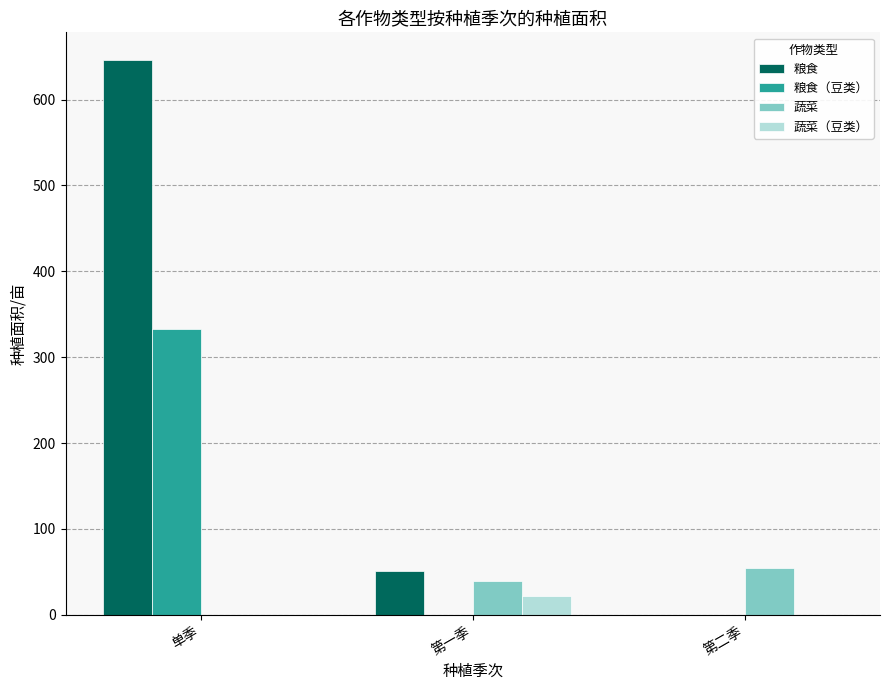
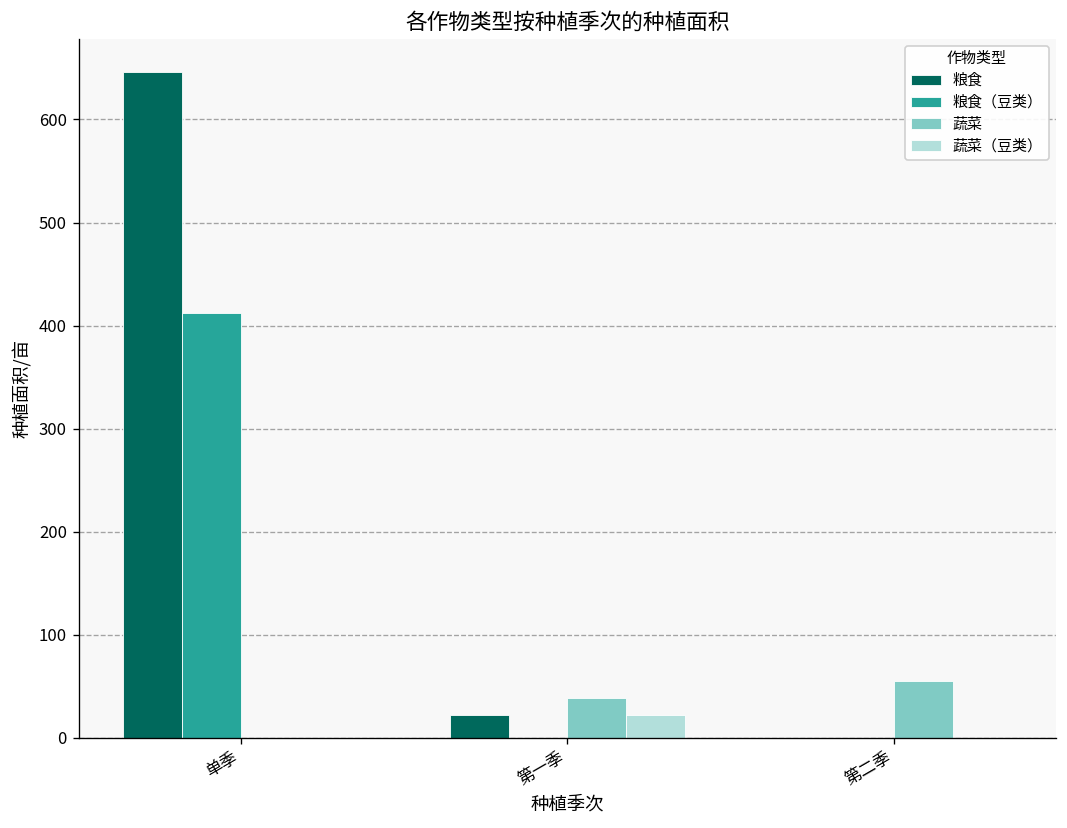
粮食（豆类）, 单季: 330 -> 410
粮食, 第一季: 50 -> 20
